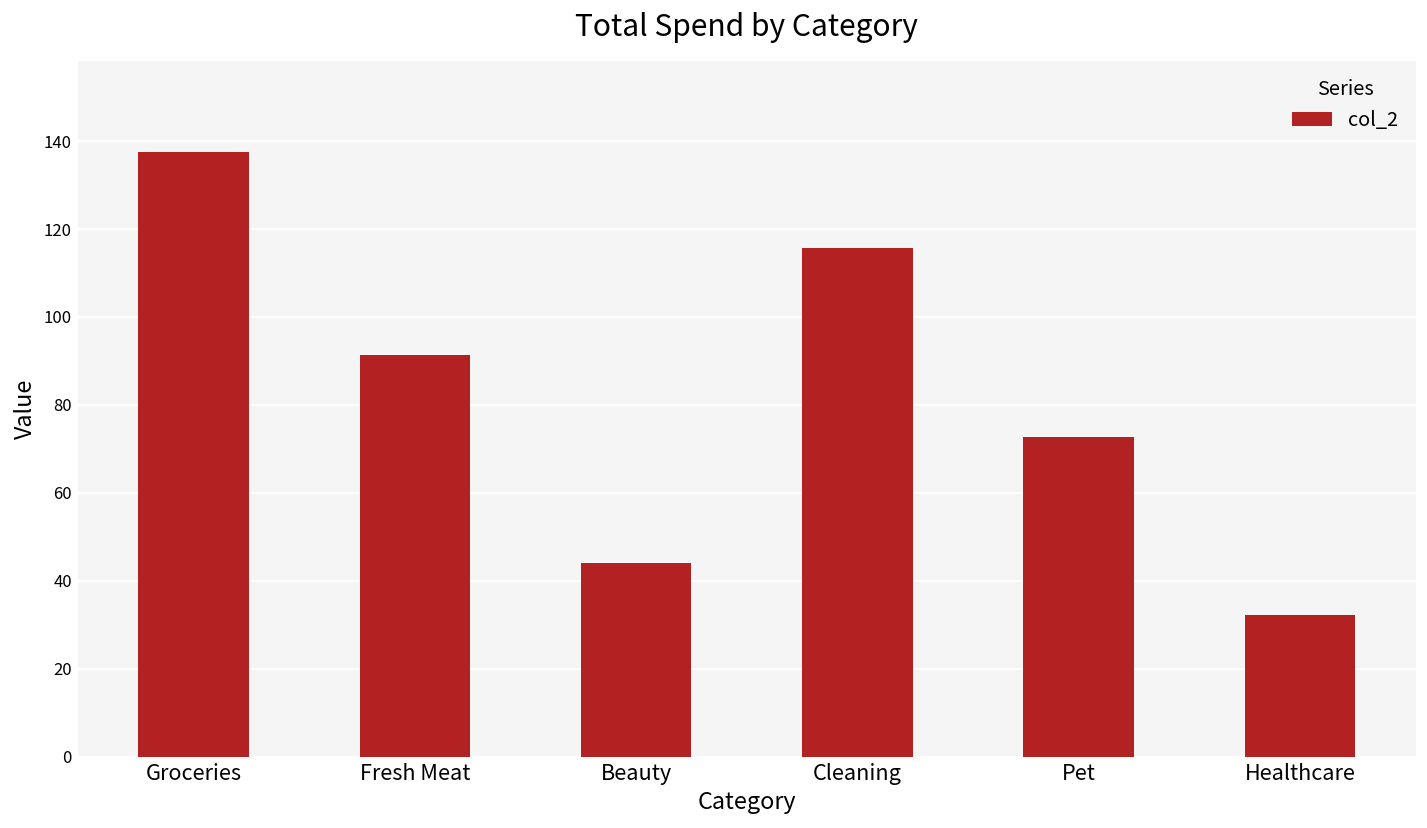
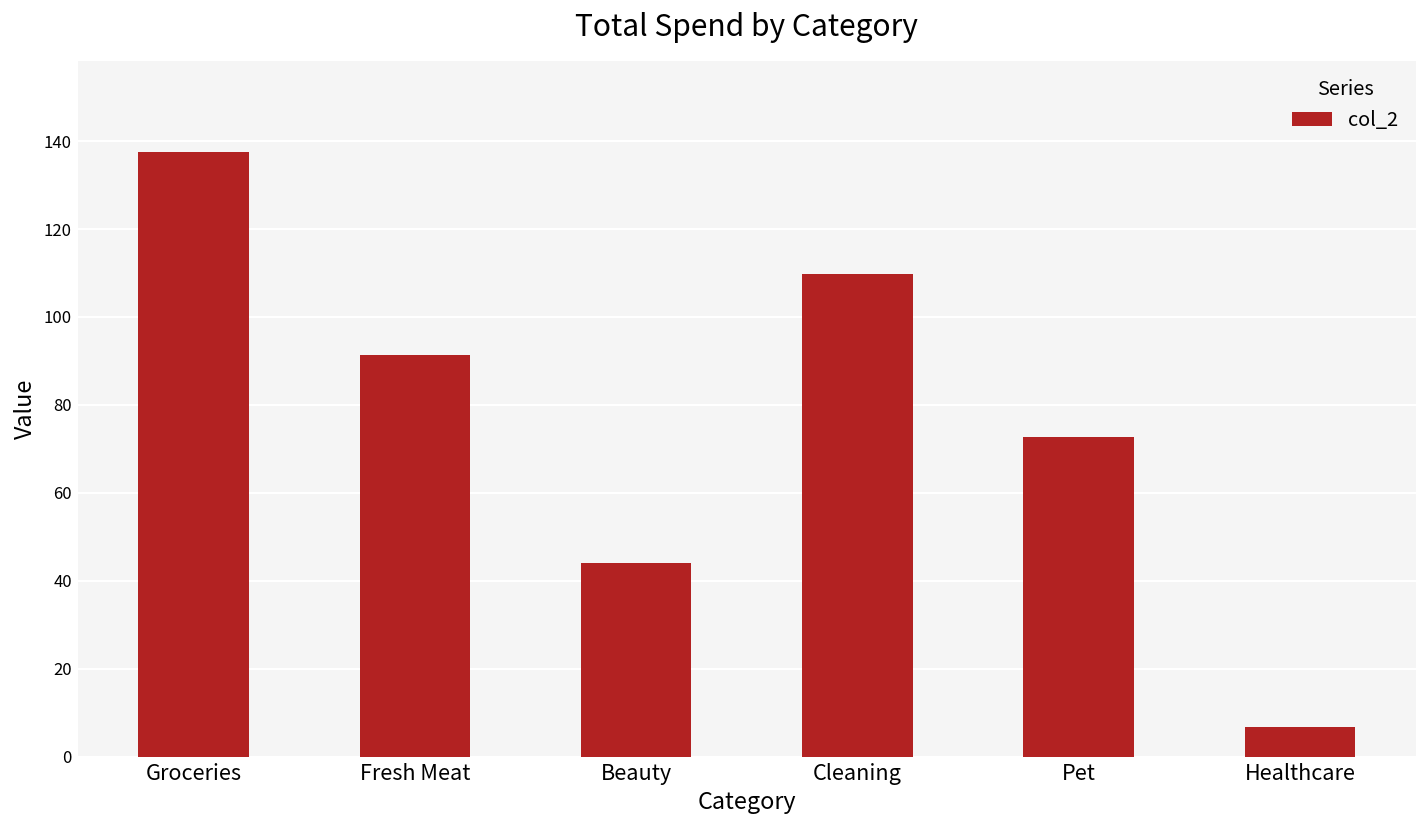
Cleaning: 116 -> 110
Healthcare: 32 -> 7
